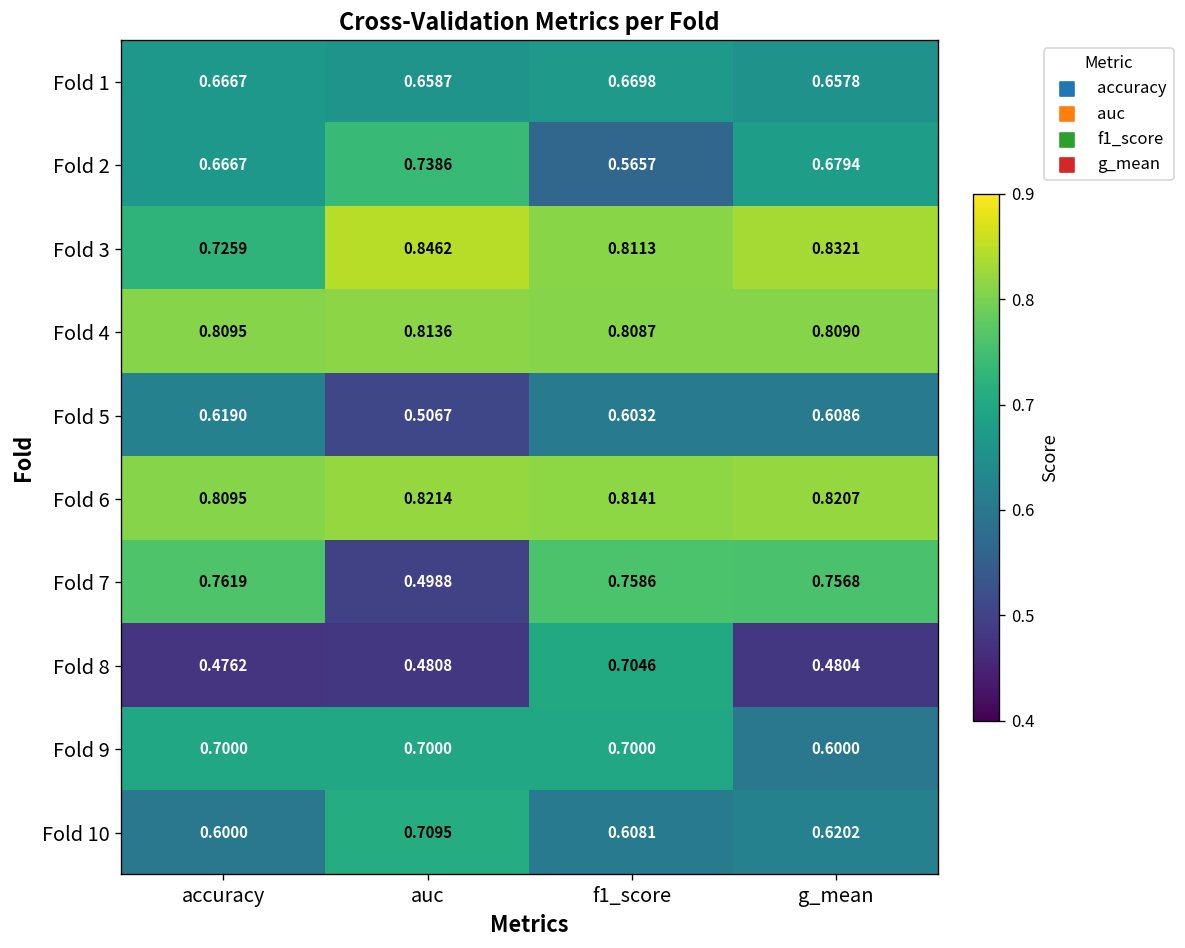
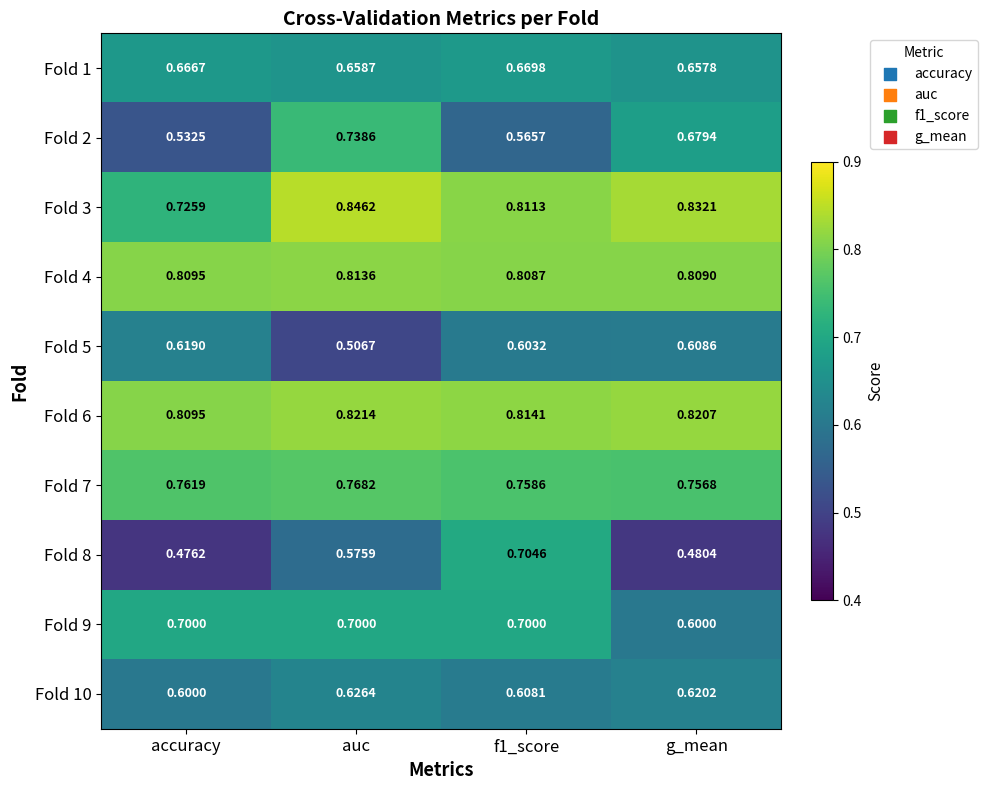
Fold 2, accuracy: 0.6667 -> 0.5325
Fold 7, auc: 0.4988 -> 0.7682
Fold 8, auc: 0.4808 -> 0.5759
Fold 10, auc: 0.7095 -> 0.6264
